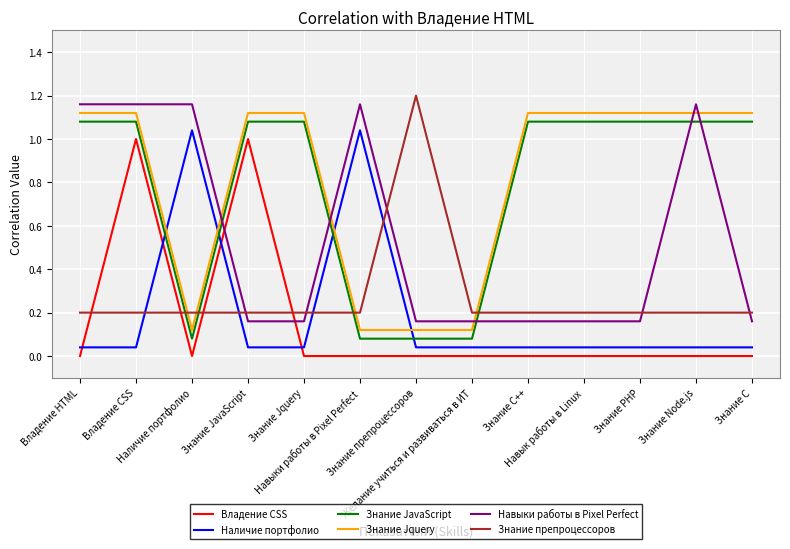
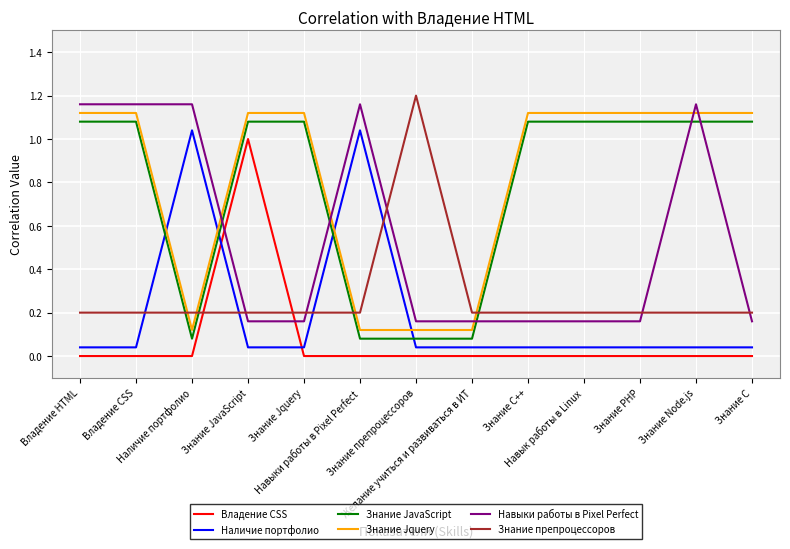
Владение CSS, Владение CSS: 1 -> 0
